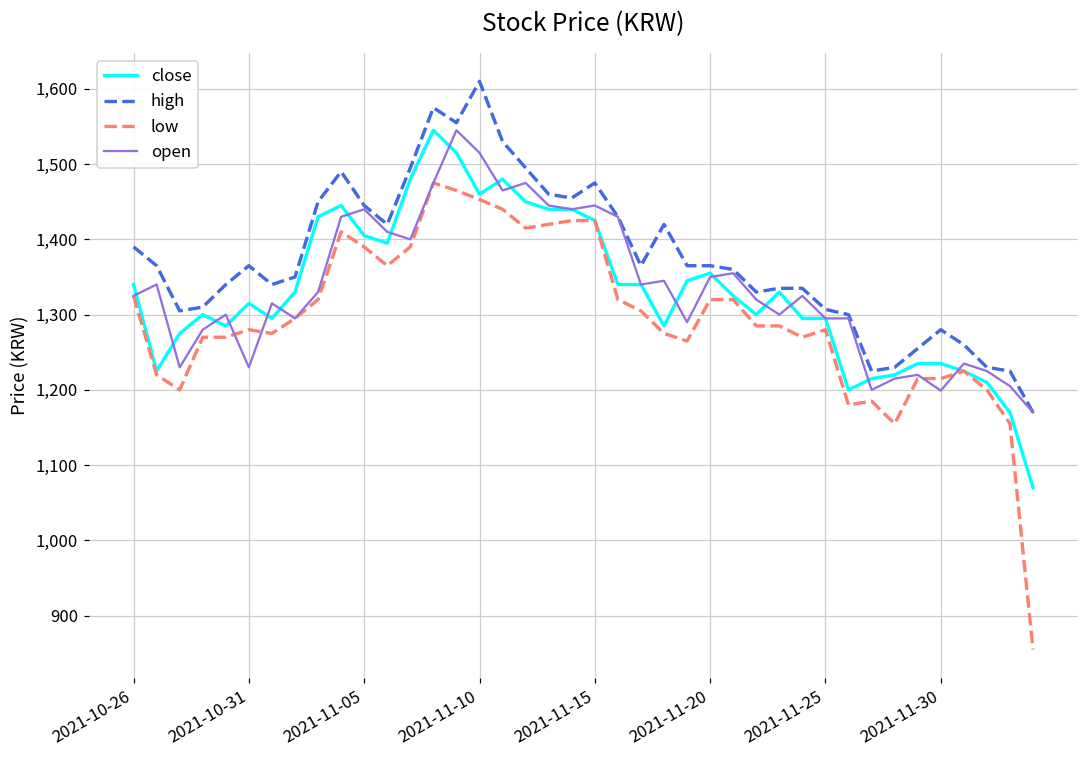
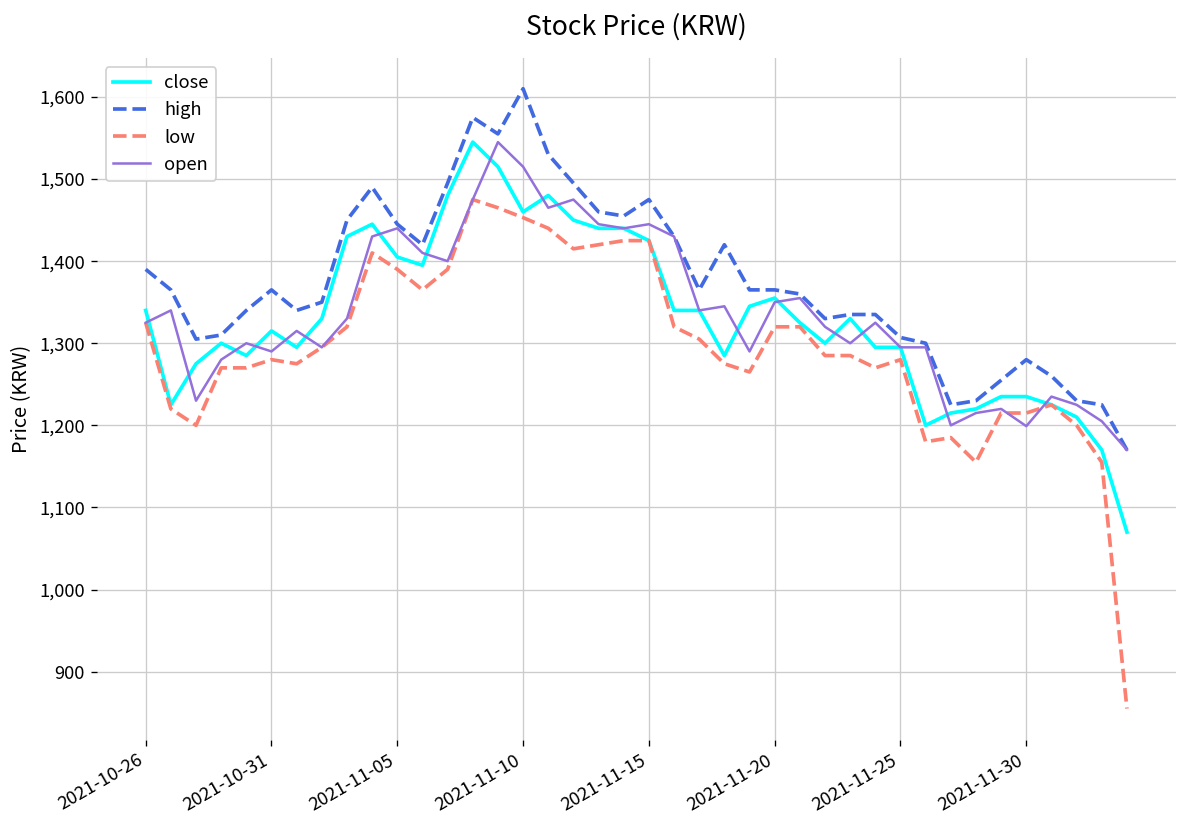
open, 2021-10-31: 1,230 -> 1,290
